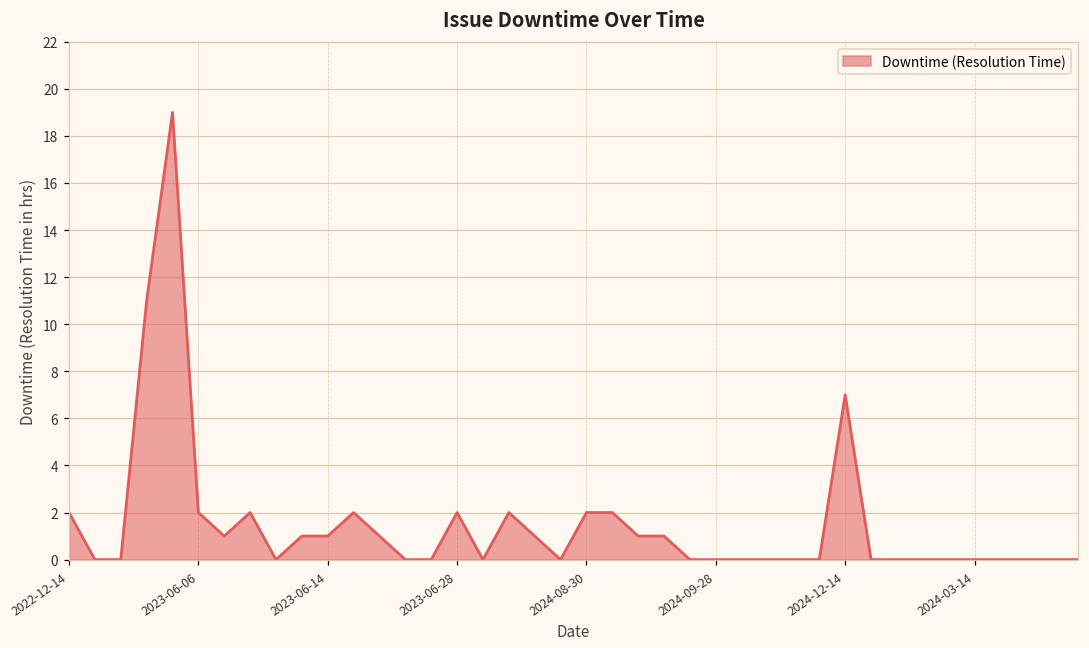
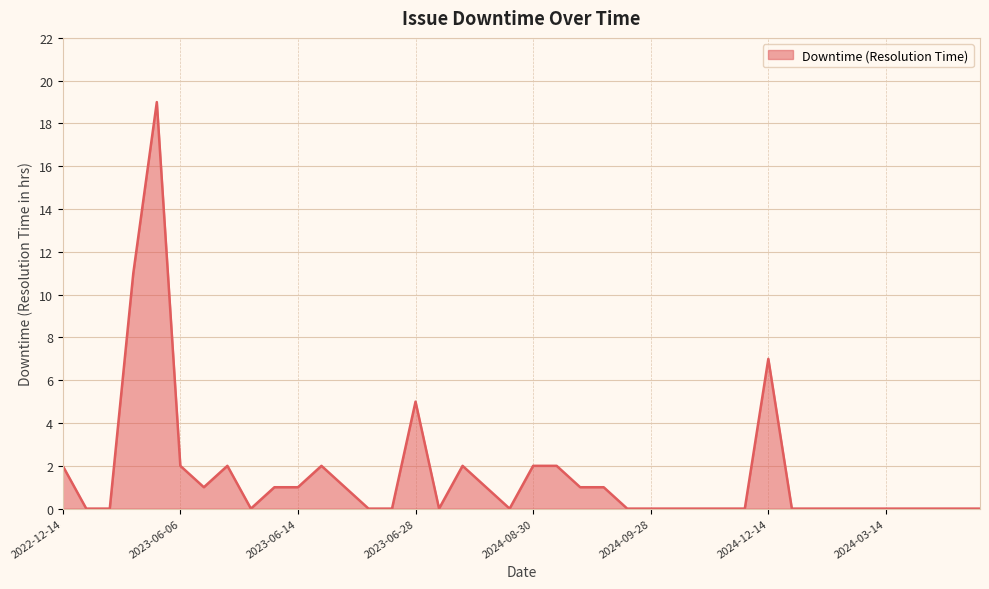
2023-06-28: 2 -> 5
